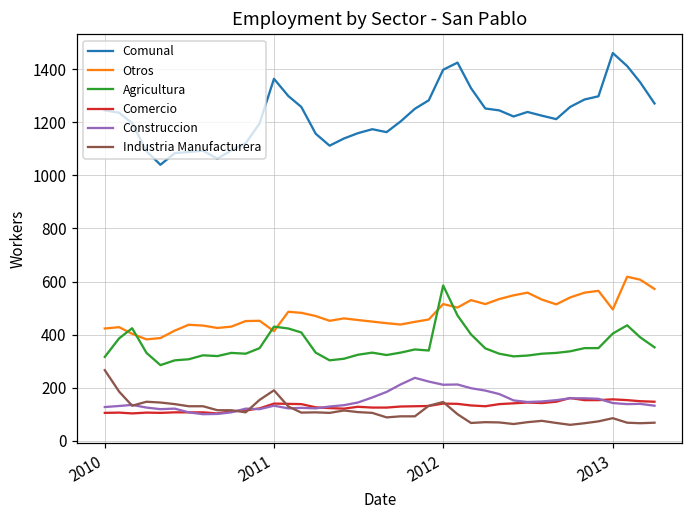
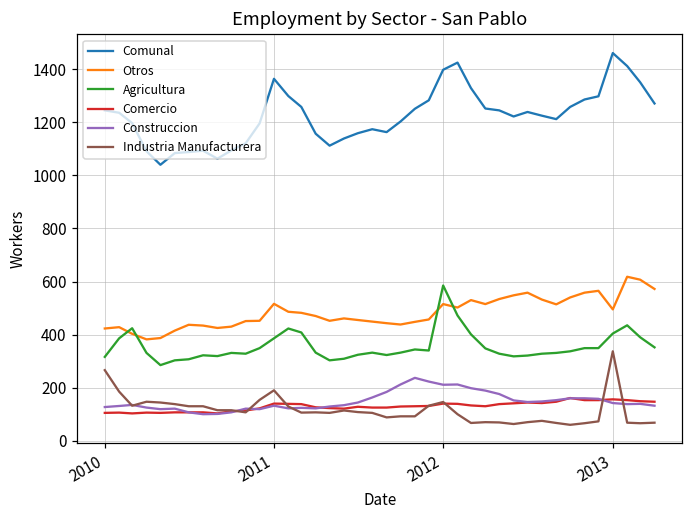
Otros, 2011: 410 -> 520
Agricultura, 2011: 430 -> 390
Industria Manufacturera, 2013: 90 -> 340
